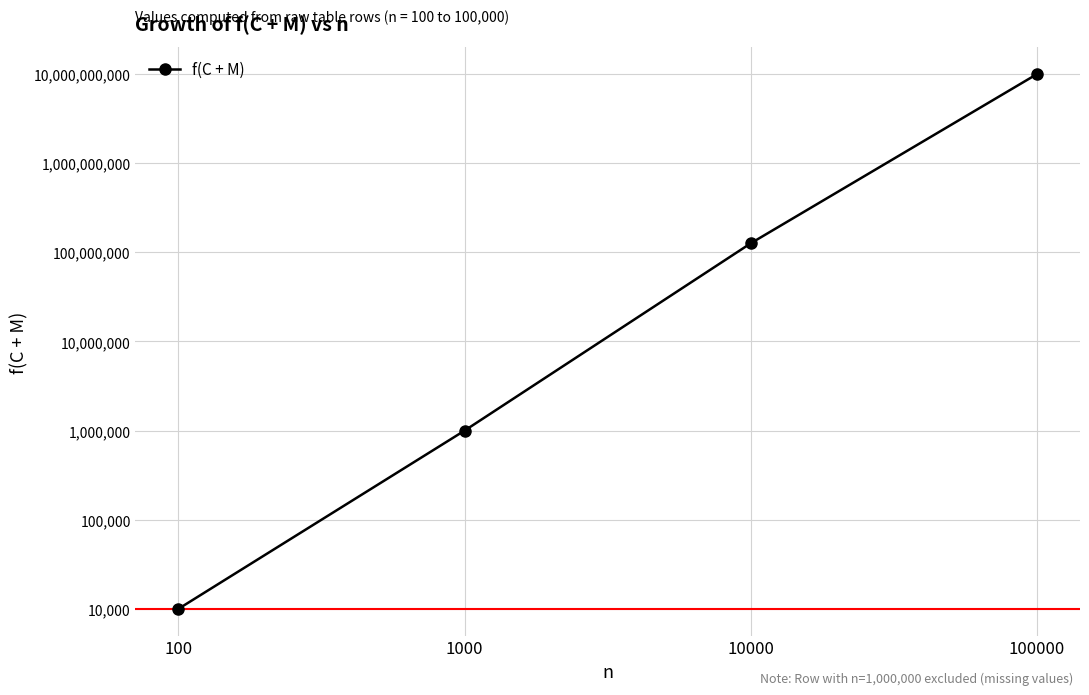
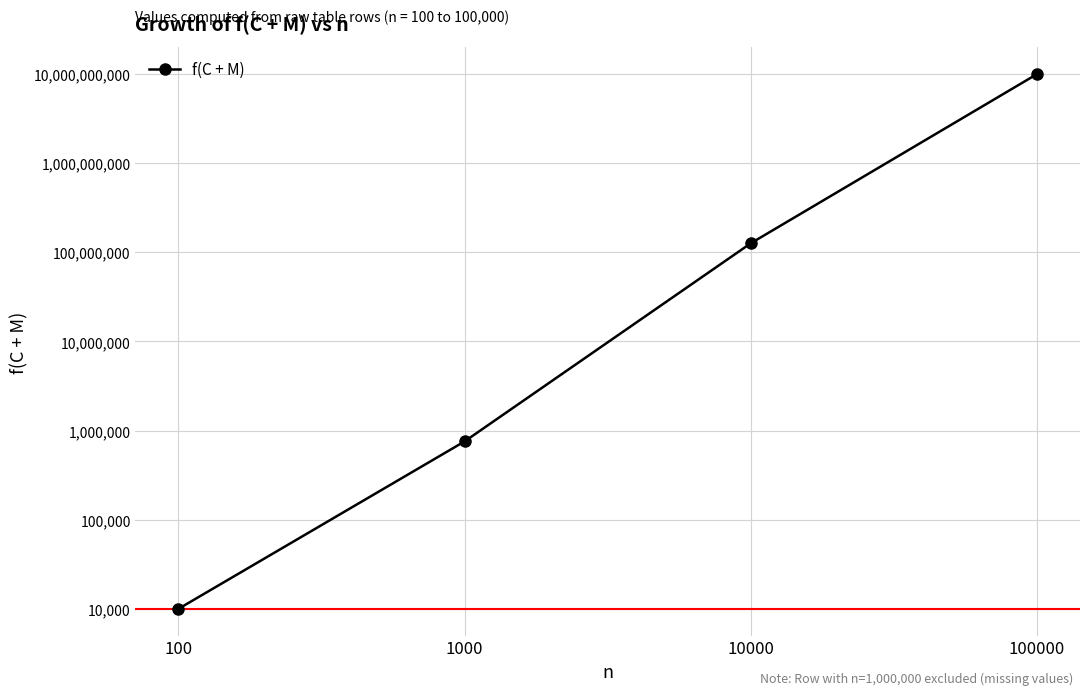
1000: 1,000,000 -> 800,000
